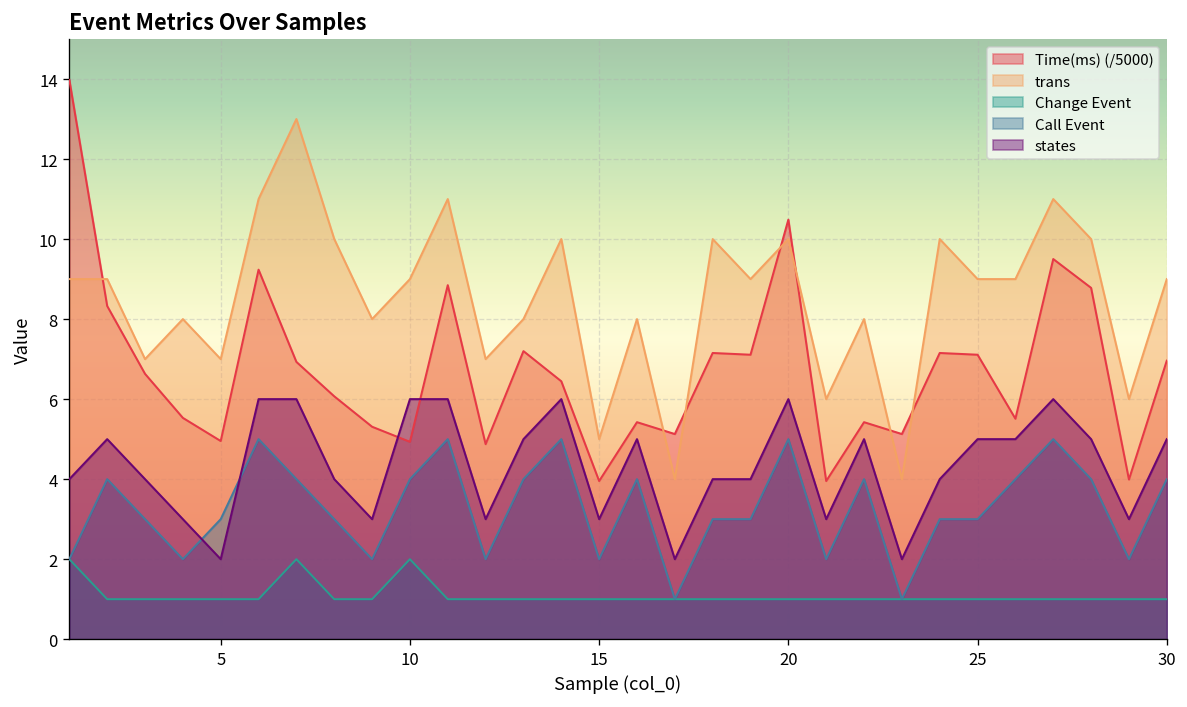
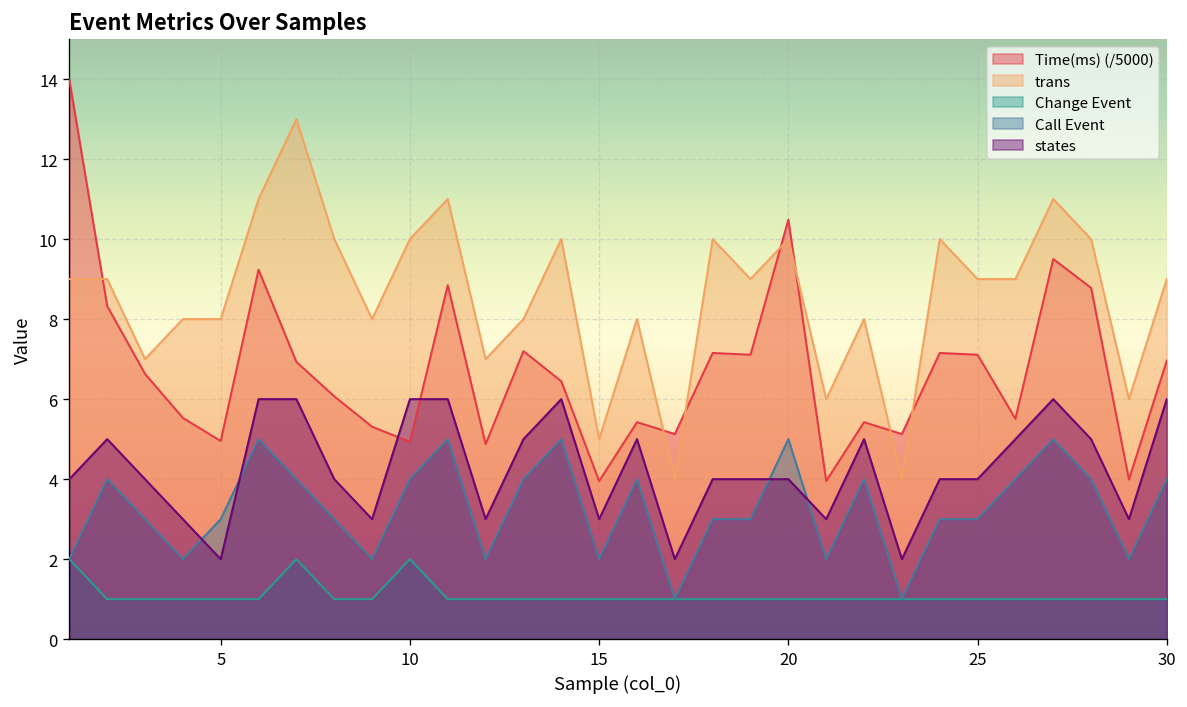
trans, 5: 7 -> 8
trans, 10: 9 -> 10
states, 20: 6 -> 4
states, 25: 5 -> 4
states, 30: 5 -> 6
